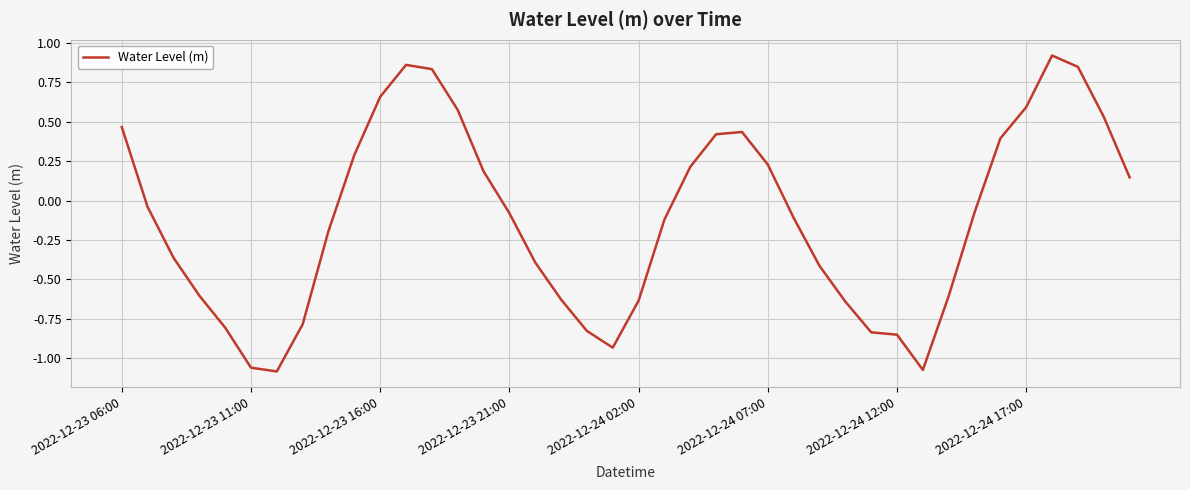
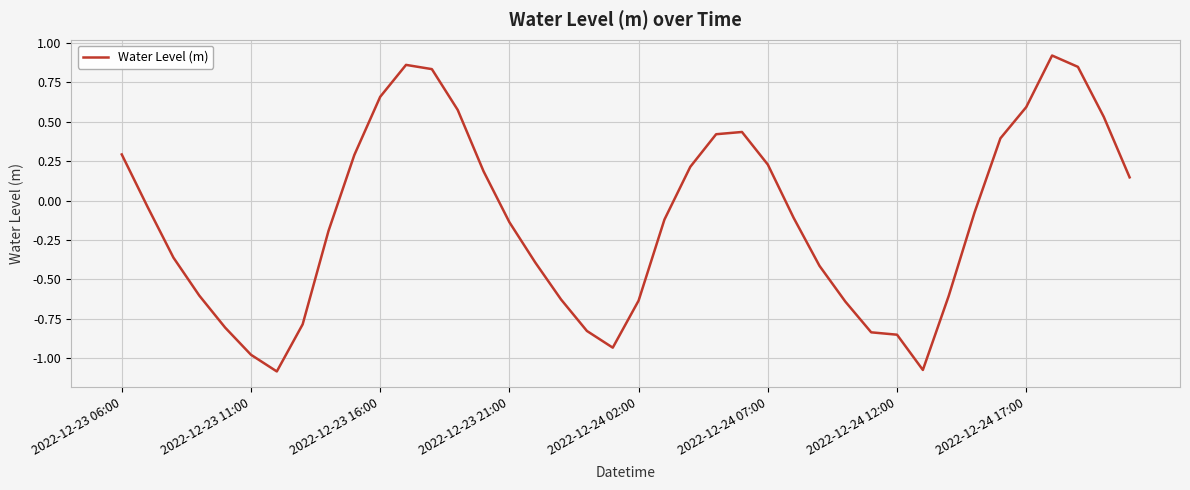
2022-12-23 06:00: 0.47 -> 0.29
2022-12-23 11:00: -1.06 -> -0.98
2022-12-23 21:00: -0.08 -> -0.14
